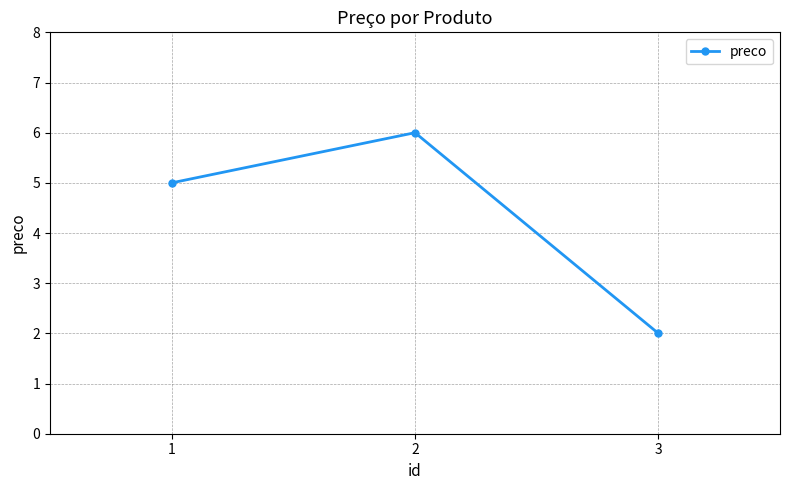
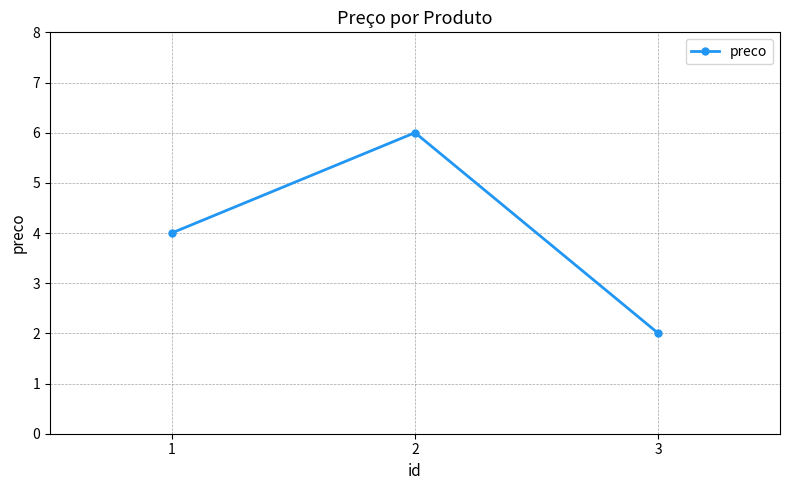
1: 5 -> 4
